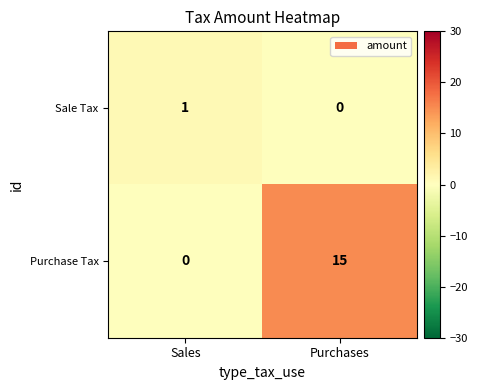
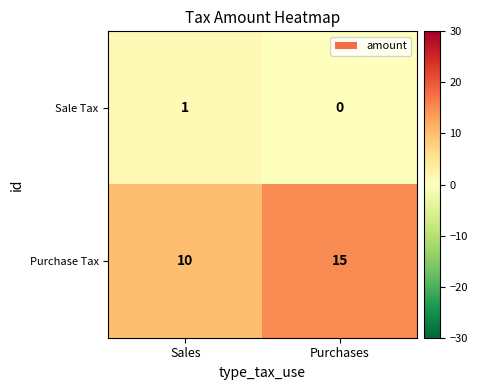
Purchase Tax, Sales: 0 -> 10
